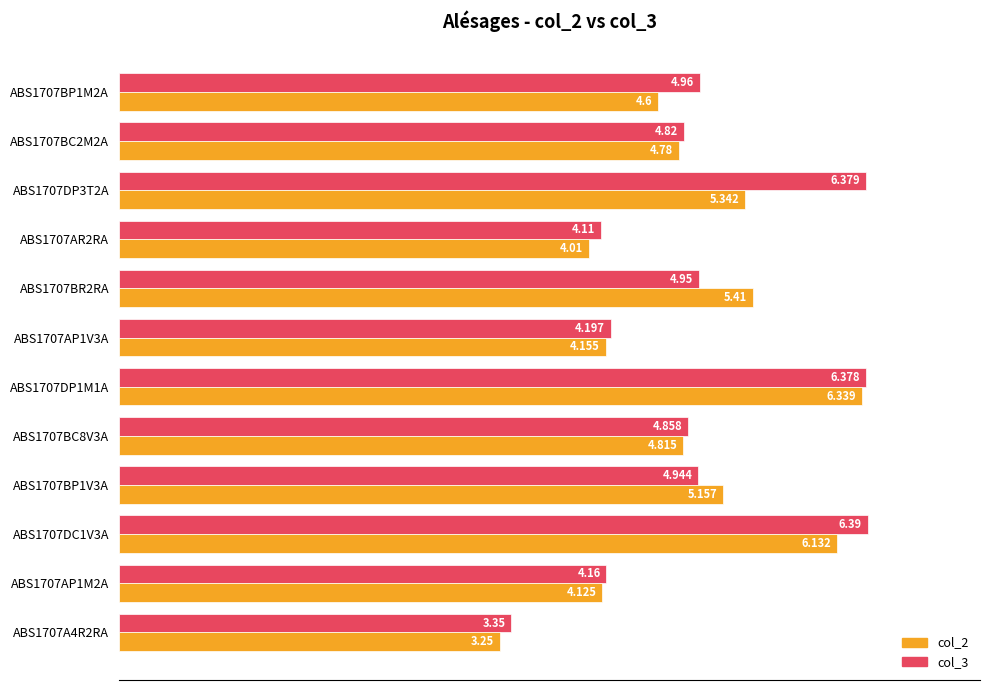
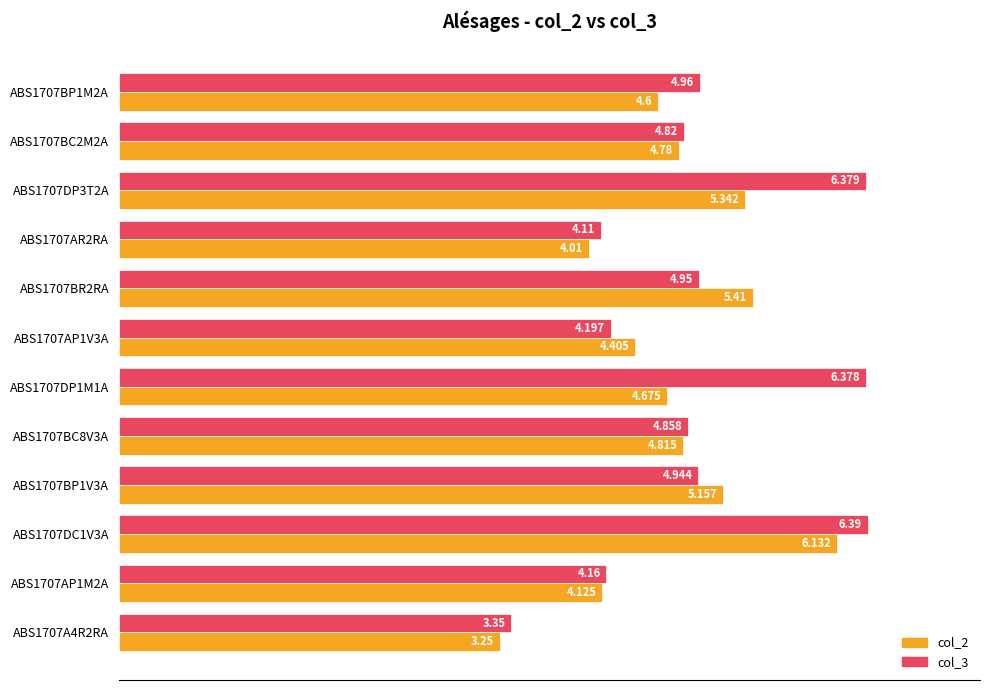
col_2, ABS1707AP1V3A: 4.155 -> 4.405
col_2, ABS1707DP1M1A: 6.339 -> 4.675
